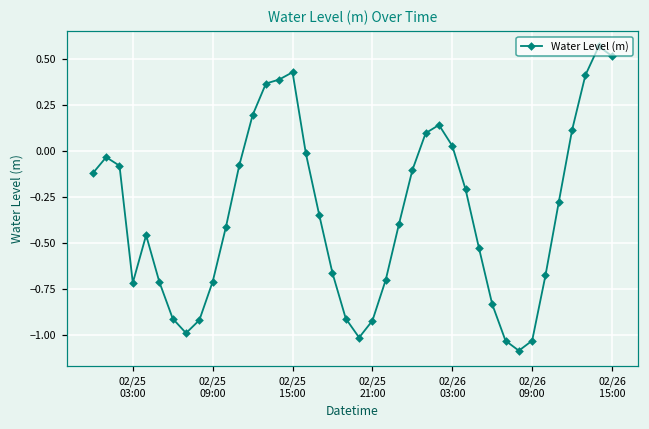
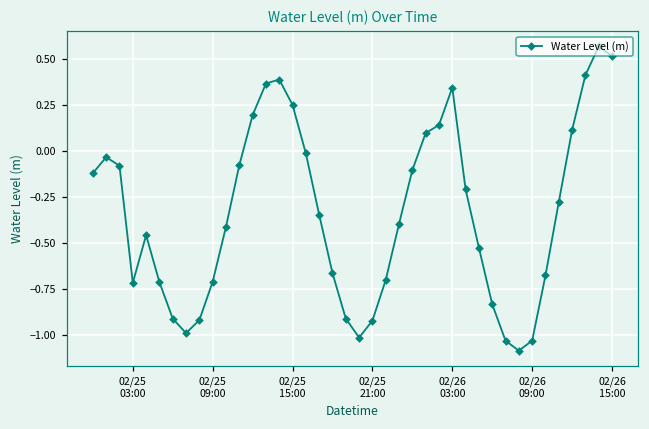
02/25 15:00: 0.43 -> 0.25
02/26 03:00: 0.03 -> 0.34
